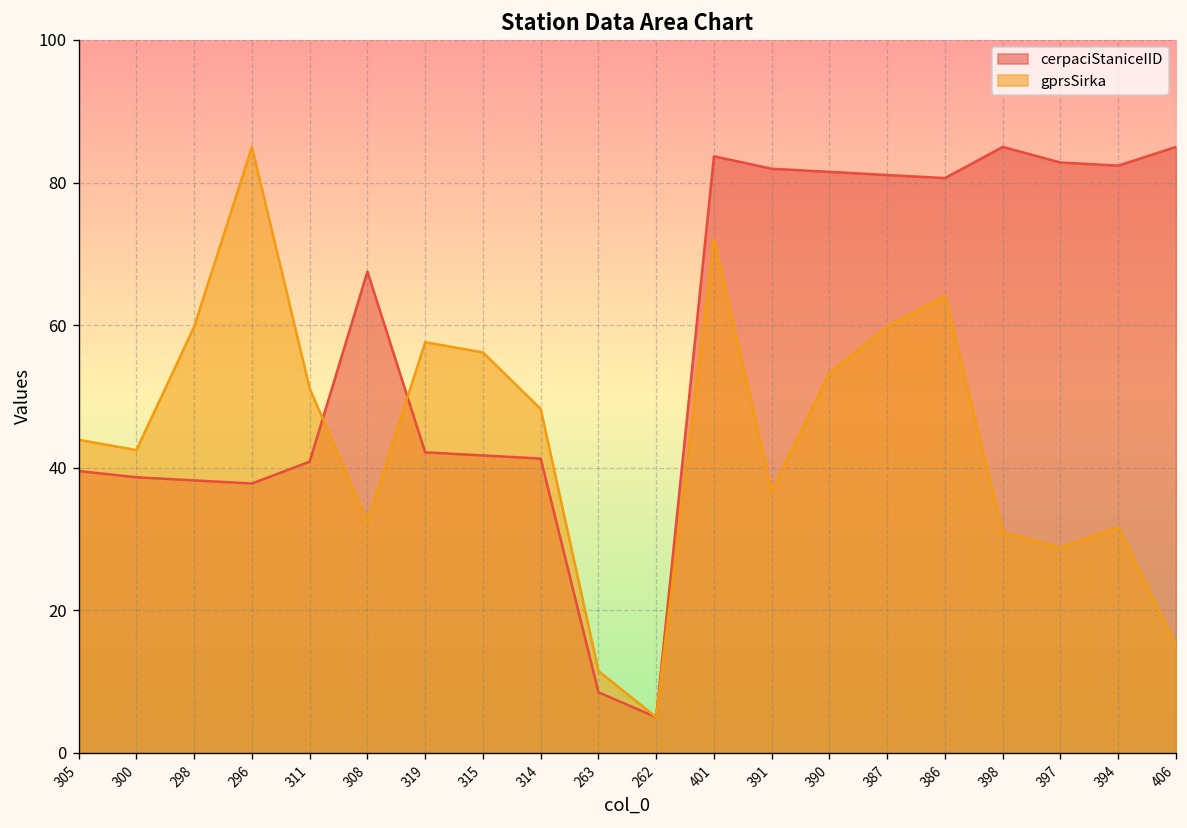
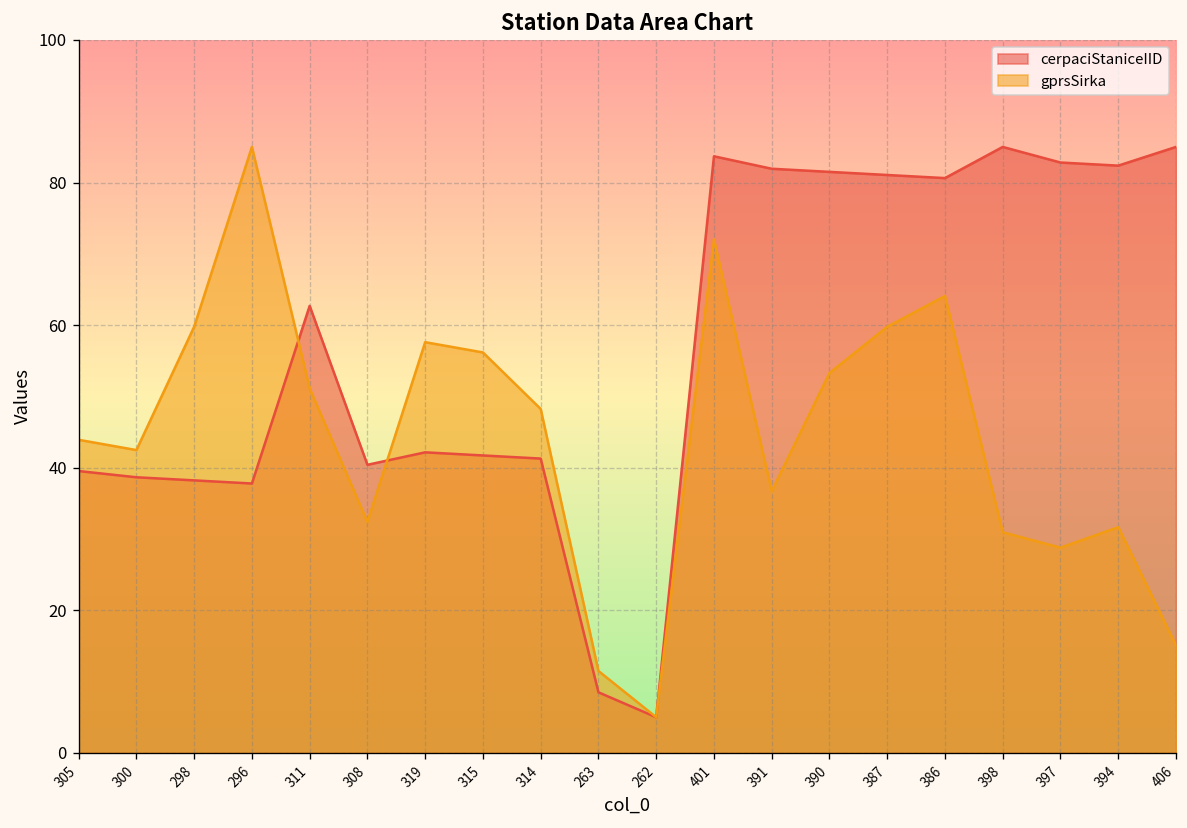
cerpaciStaniceIID, 311: 41 -> 63
cerpaciStaniceIID, 308: 68 -> 40
